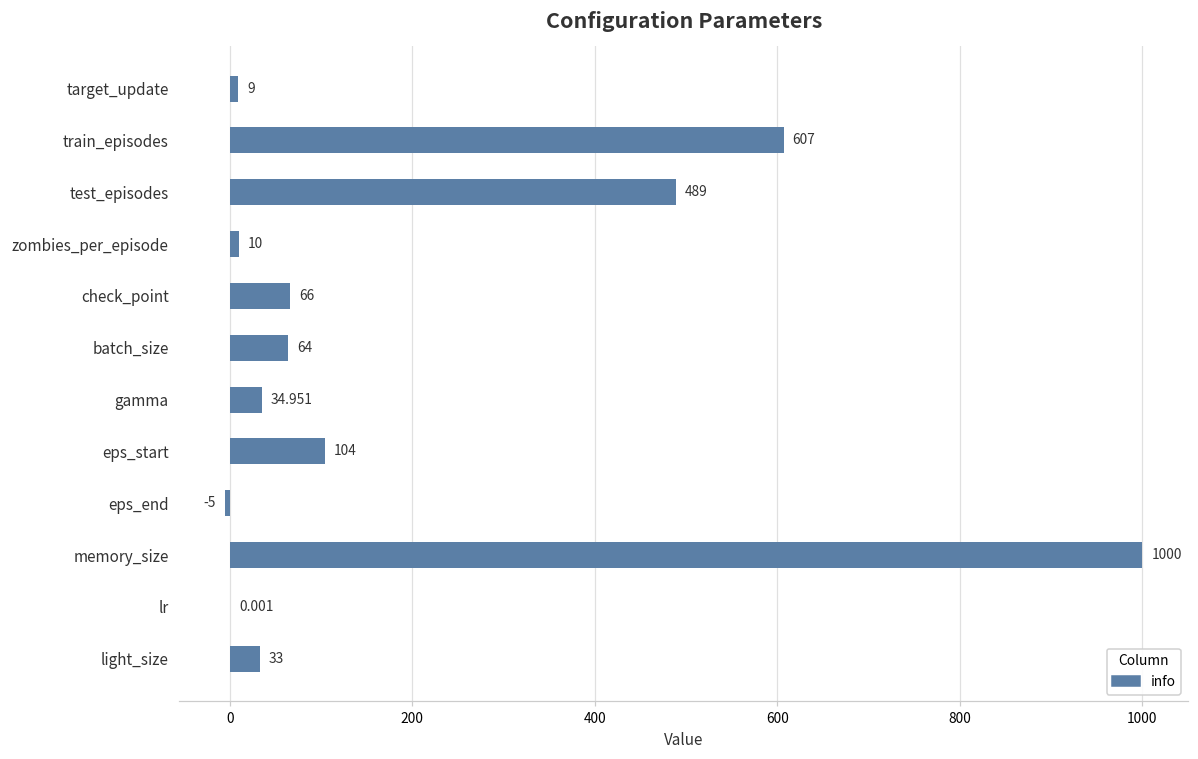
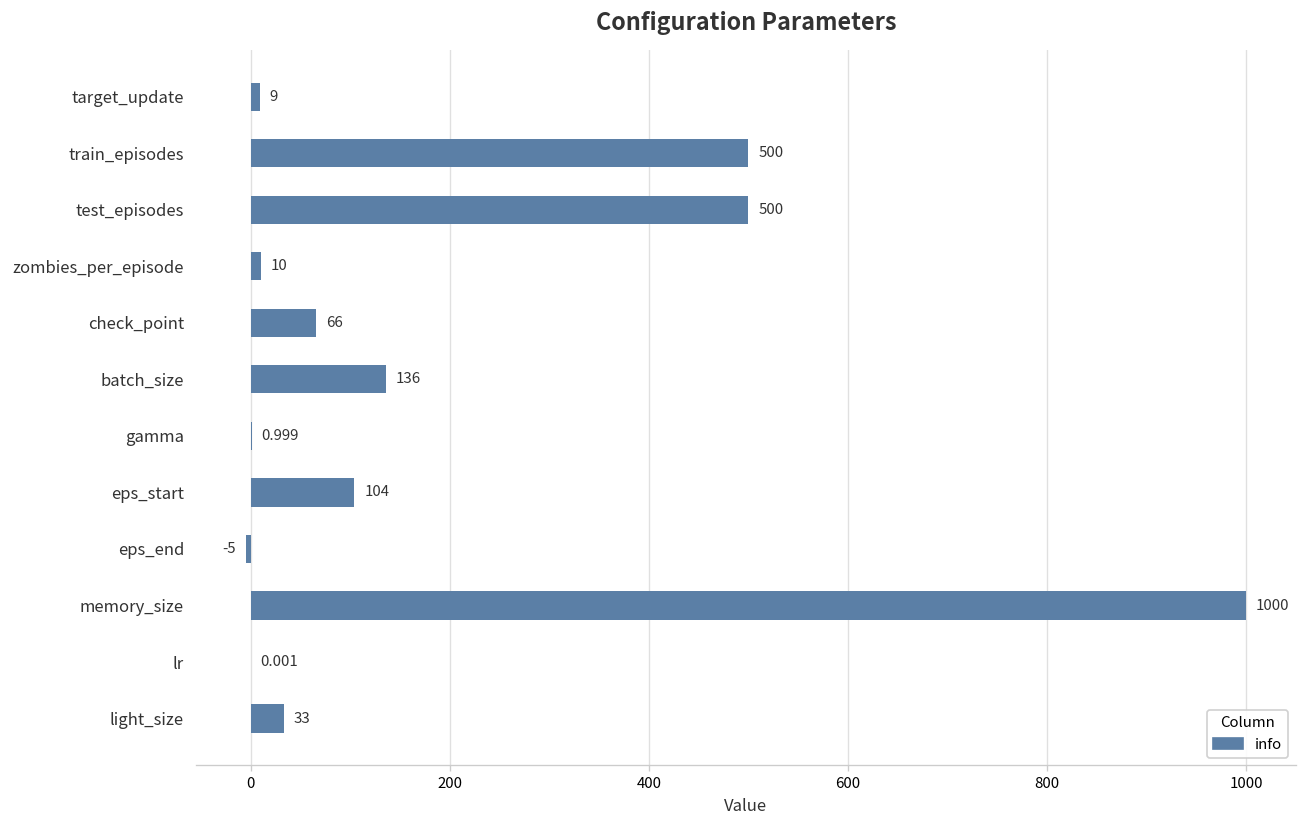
train_episodes: 607 -> 500
test_episodes: 489 -> 500
batch_size: 64 -> 136
gamma: 34.951 -> 0.999
